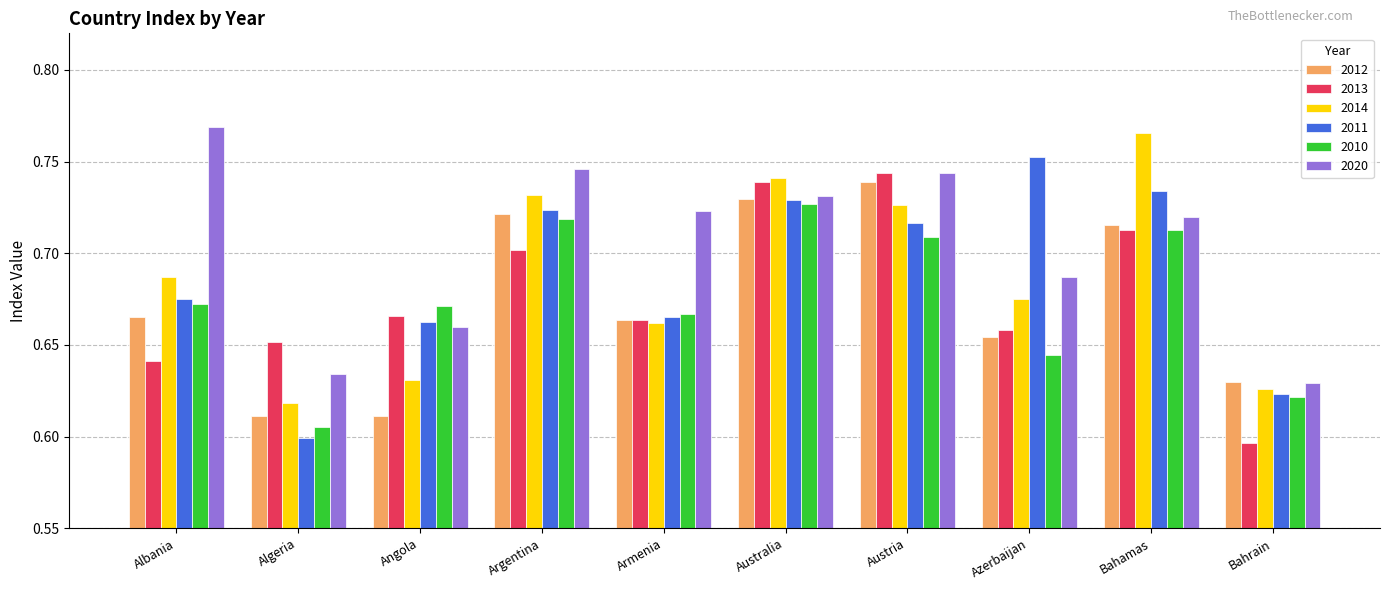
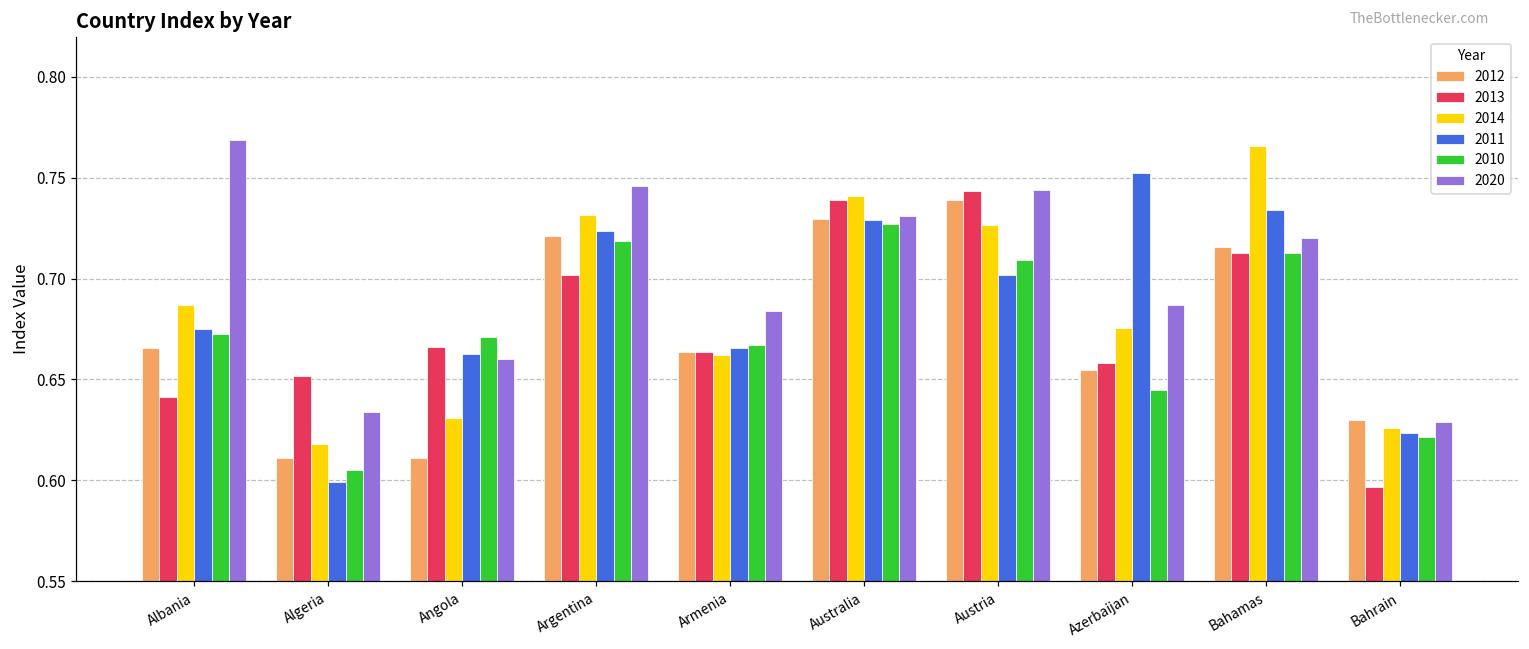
2020, Armenia: 0.723 -> 0.684
2011, Austria: 0.717 -> 0.702
